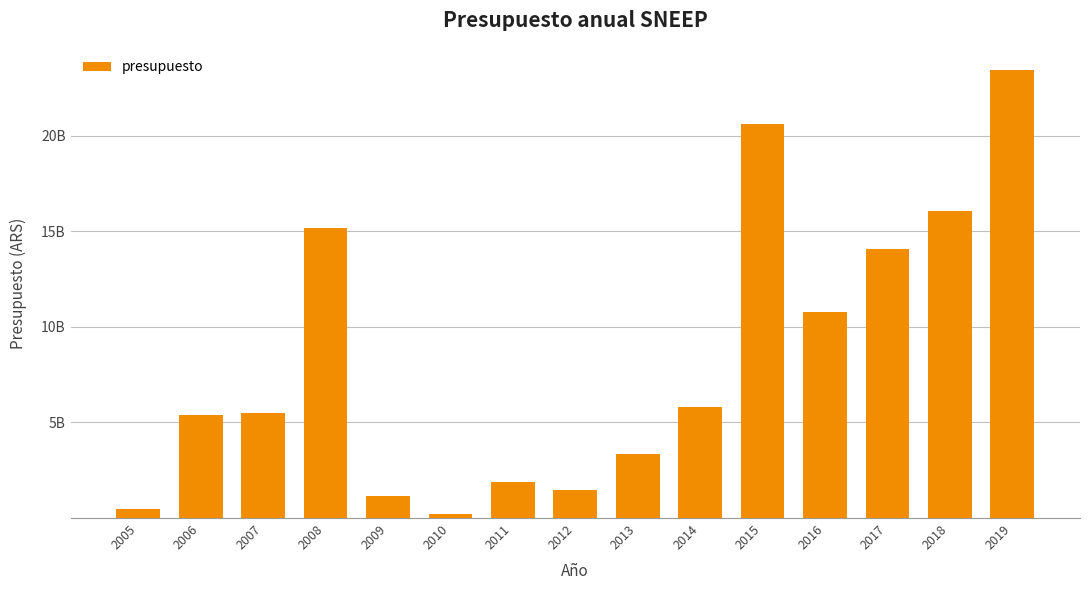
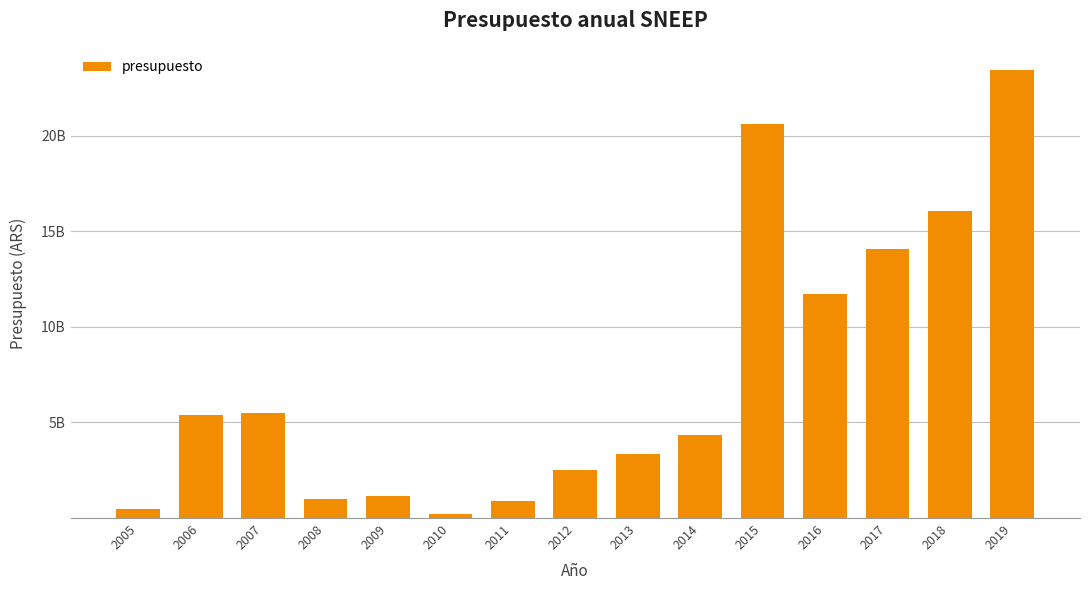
2008: 15100000000 -> 1000000000
2011: 1900000000 -> 900000000
2012: 1400000000 -> 2500000000
2014: 5800000000 -> 4300000000
2016: 10800000000 -> 11700000000
